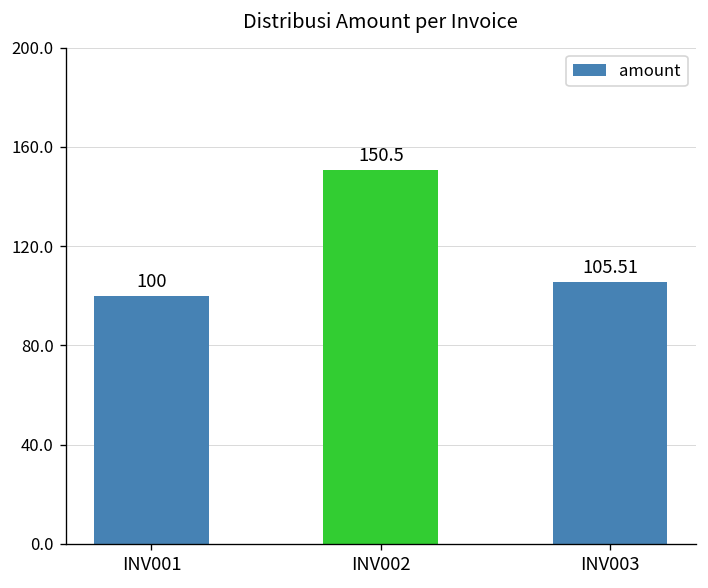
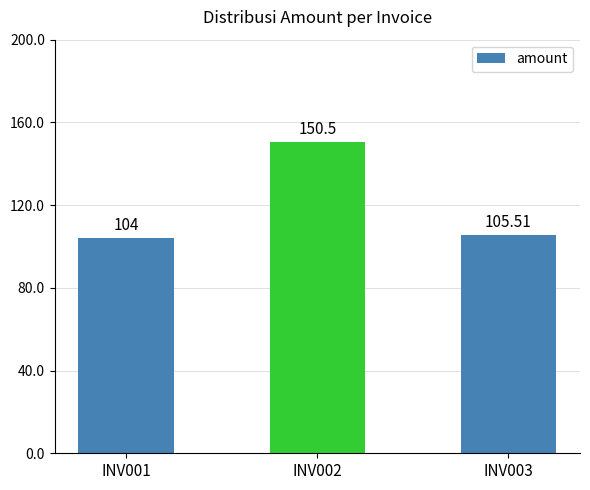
INV001: 100 -> 104
